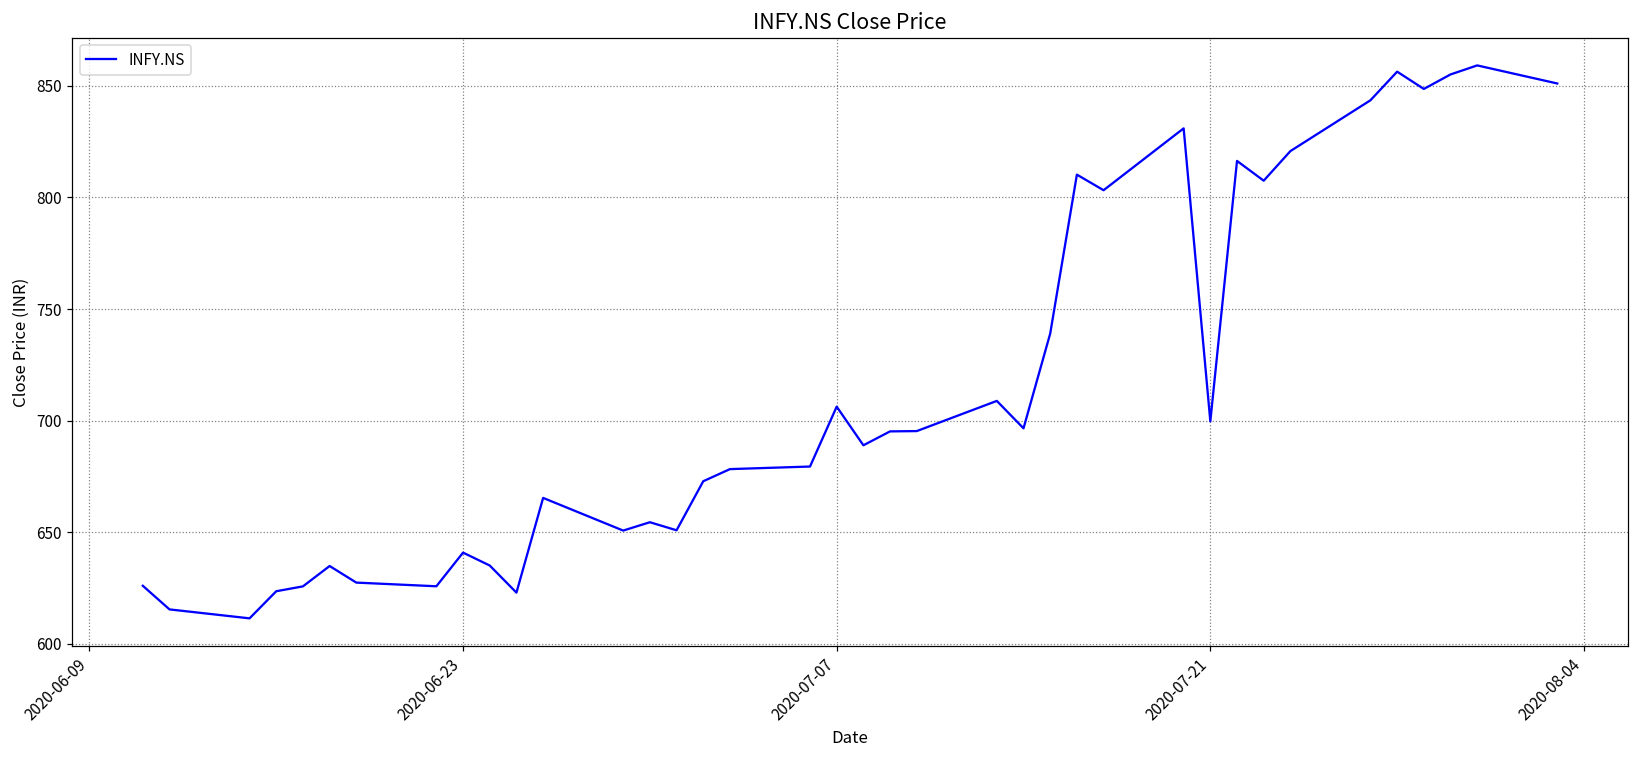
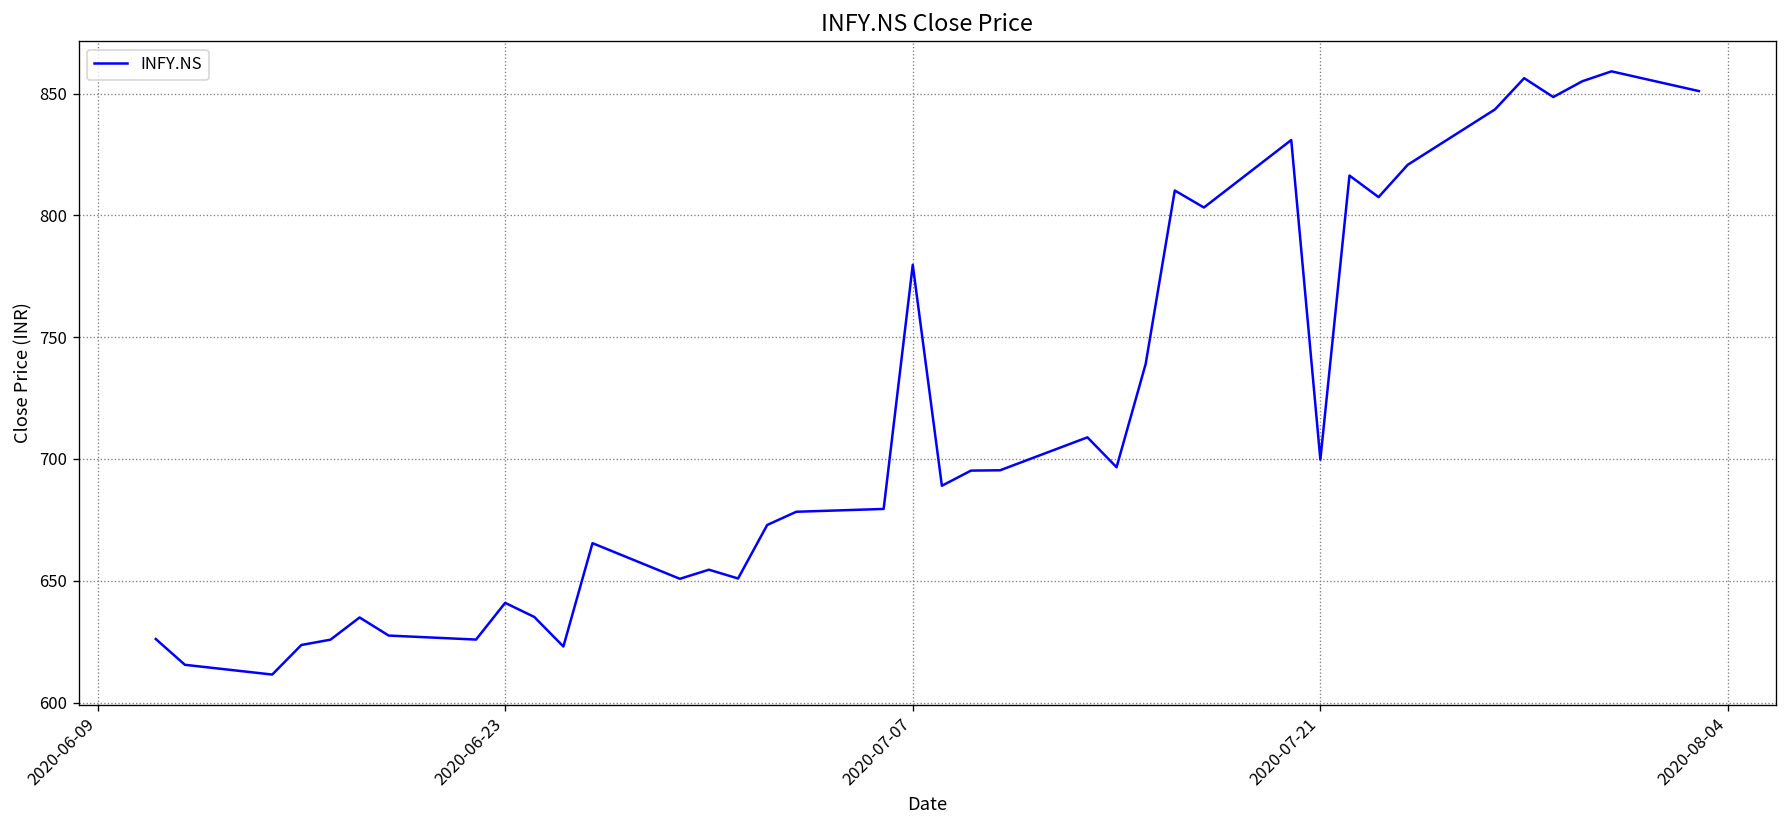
2020-07-07: 706 -> 780
